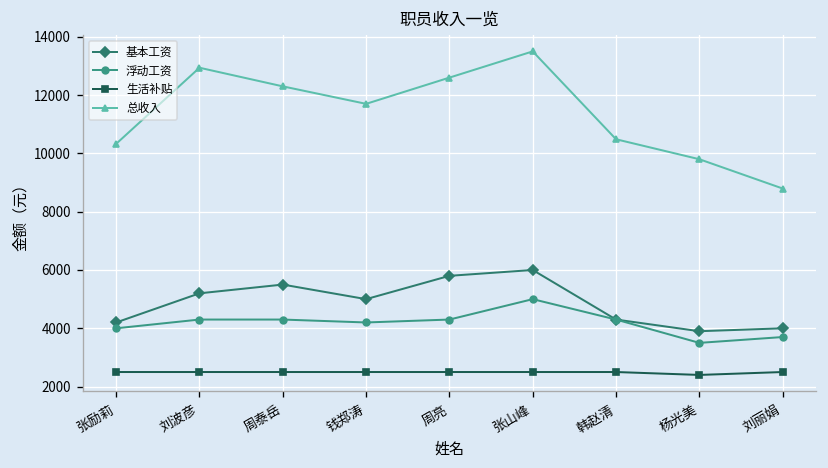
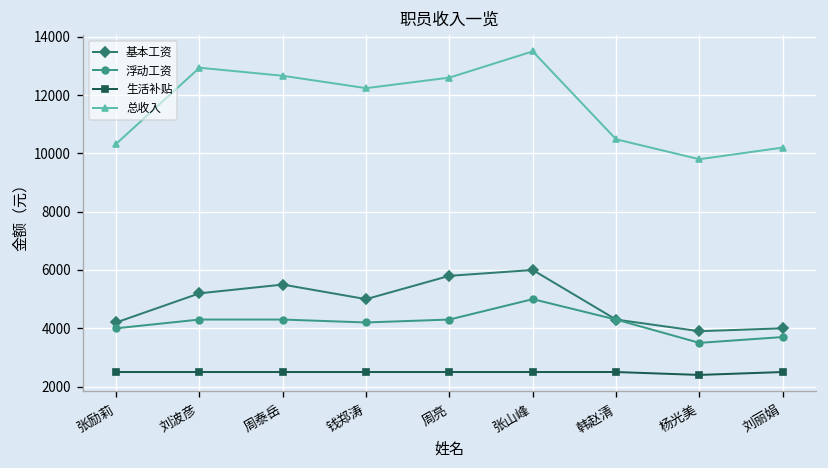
总收入, 周泰岳: 12300 -> 12700
总收入, 钱郑涛: 11700 -> 12200
总收入, 刘丽娟: 8800 -> 10200
